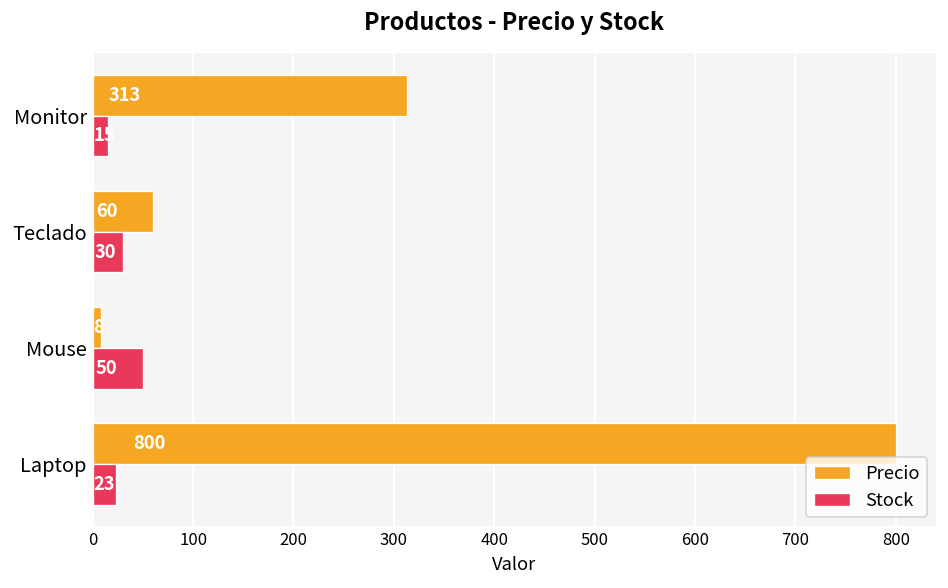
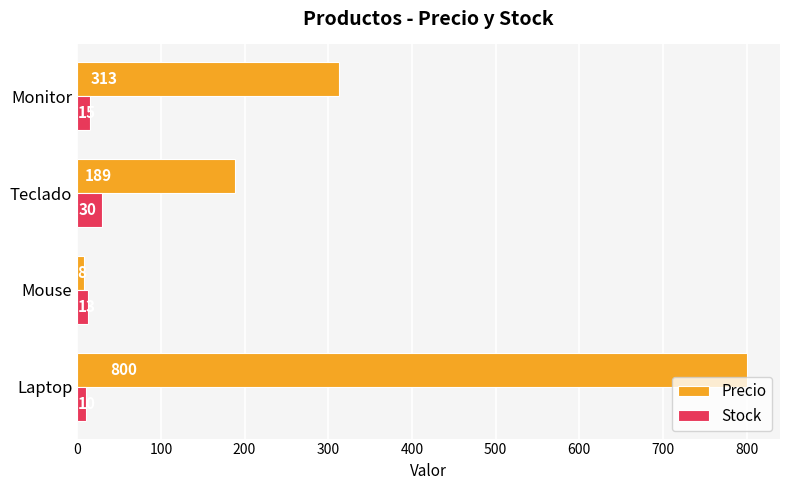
Precio, Teclado: 60 -> 189
Stock, Mouse: 50 -> 10
Stock, Laptop: 20 -> 10
